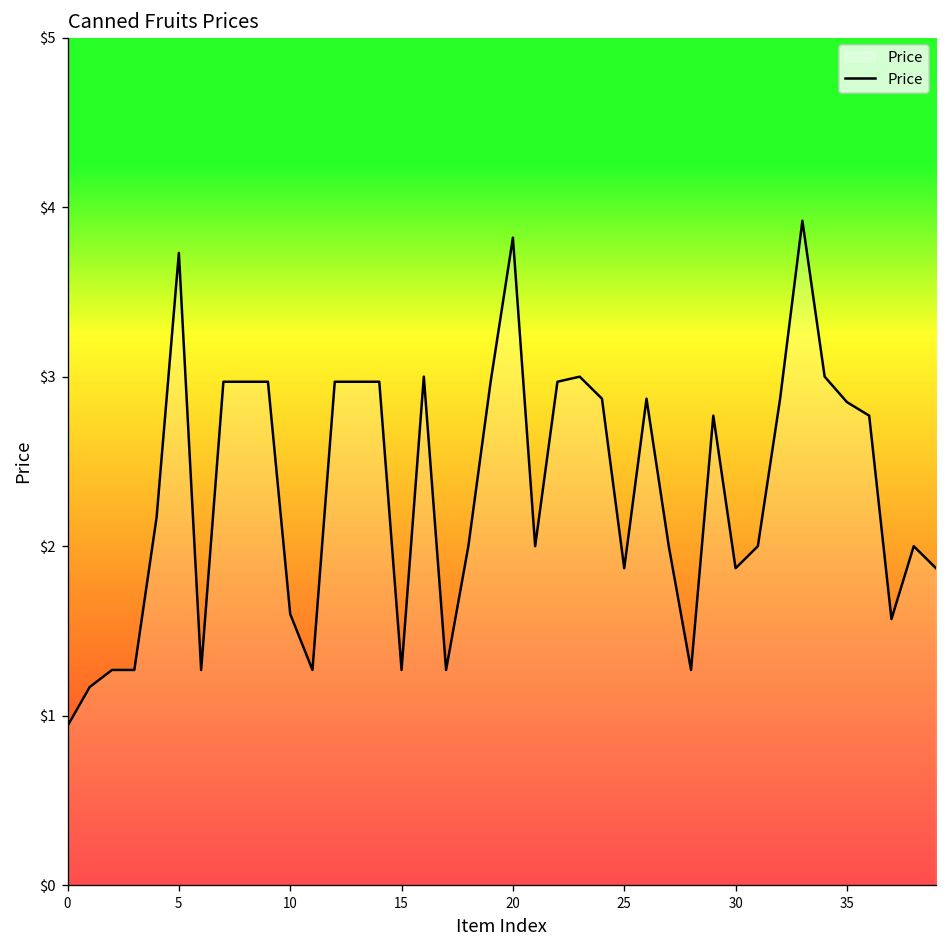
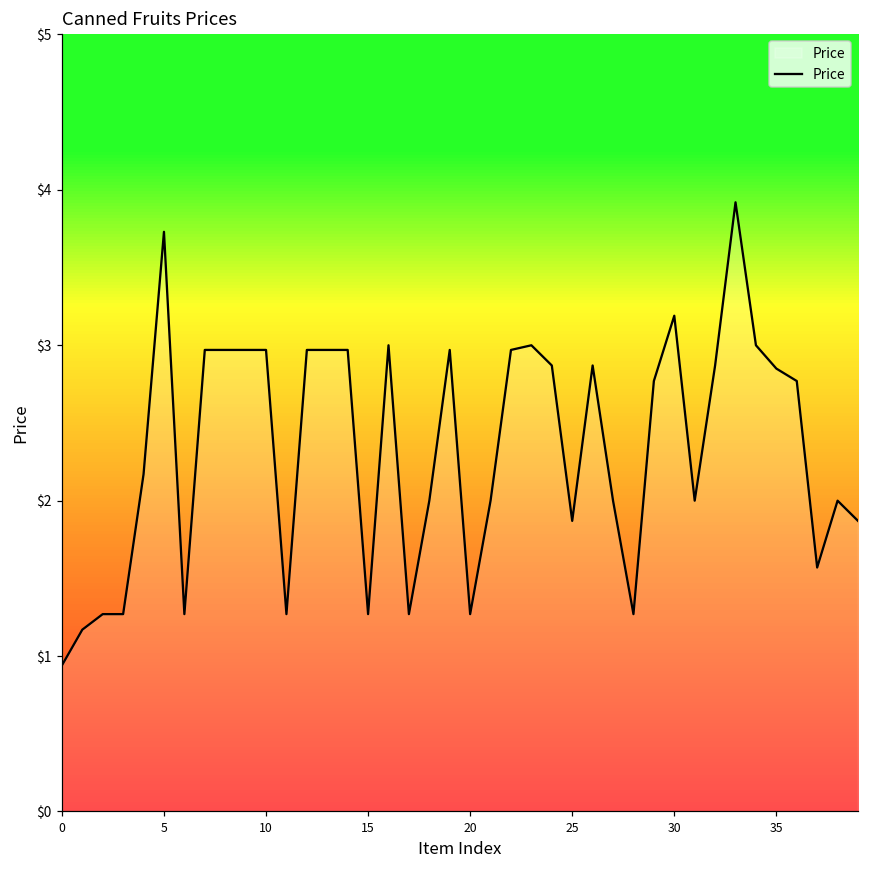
10: $1.60 -> $2.97
20: $3.82 -> $1.27
30: $1.87 -> $3.19
